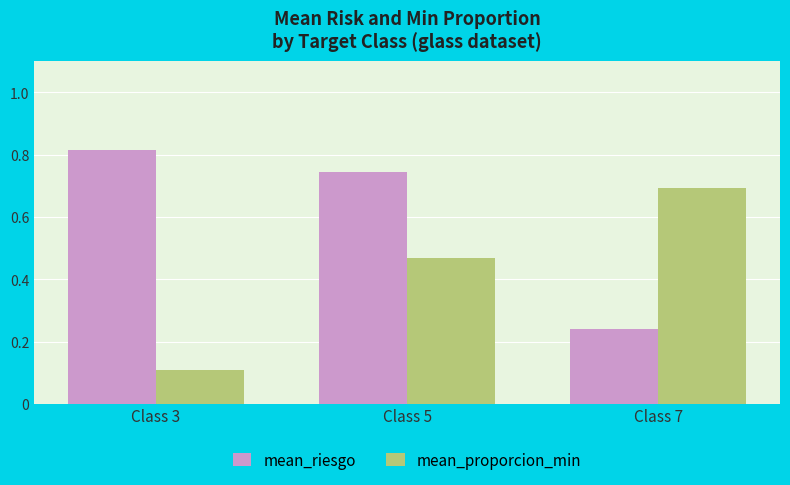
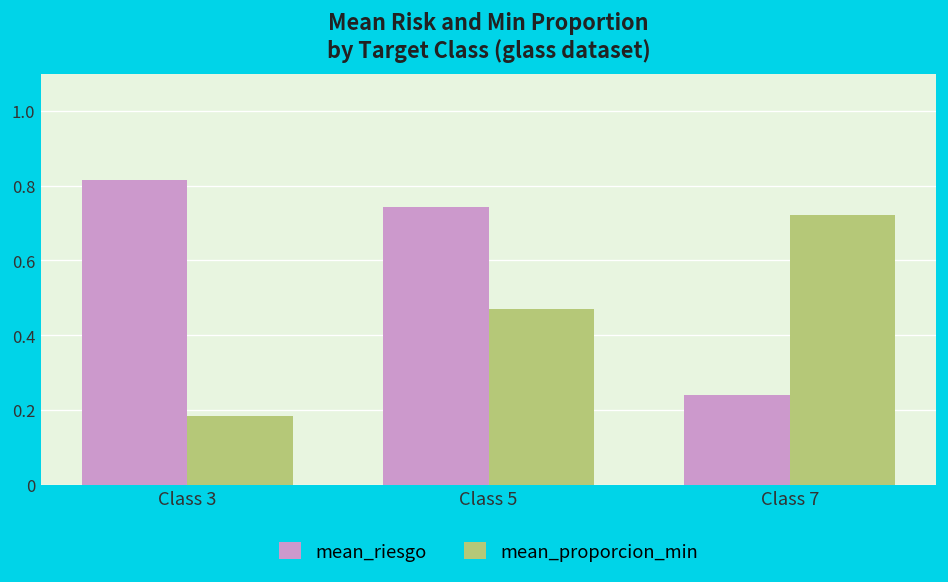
mean_proporcion_min, Class 3: 0.11 -> 0.18
mean_proporcion_min, Class 7: 0.69 -> 0.72
